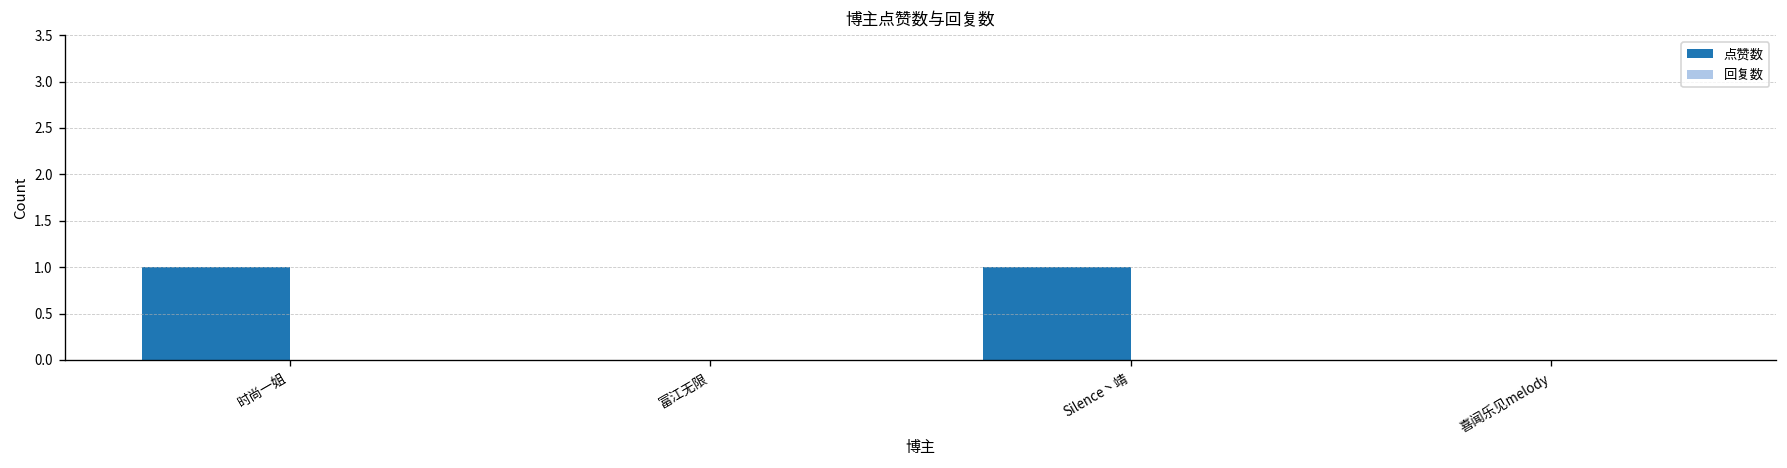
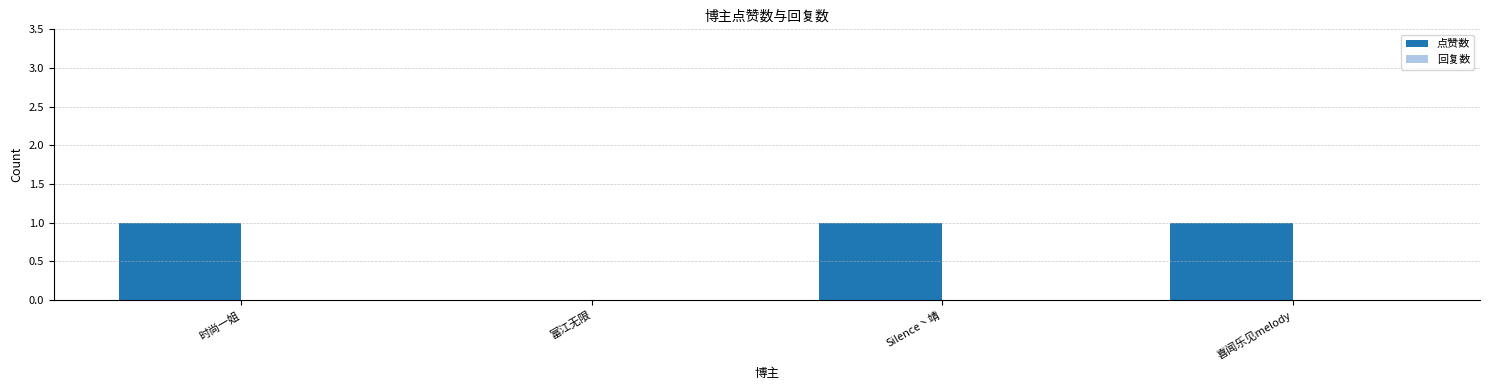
点赞数, 喜闻乐见melody: 0 -> 1
